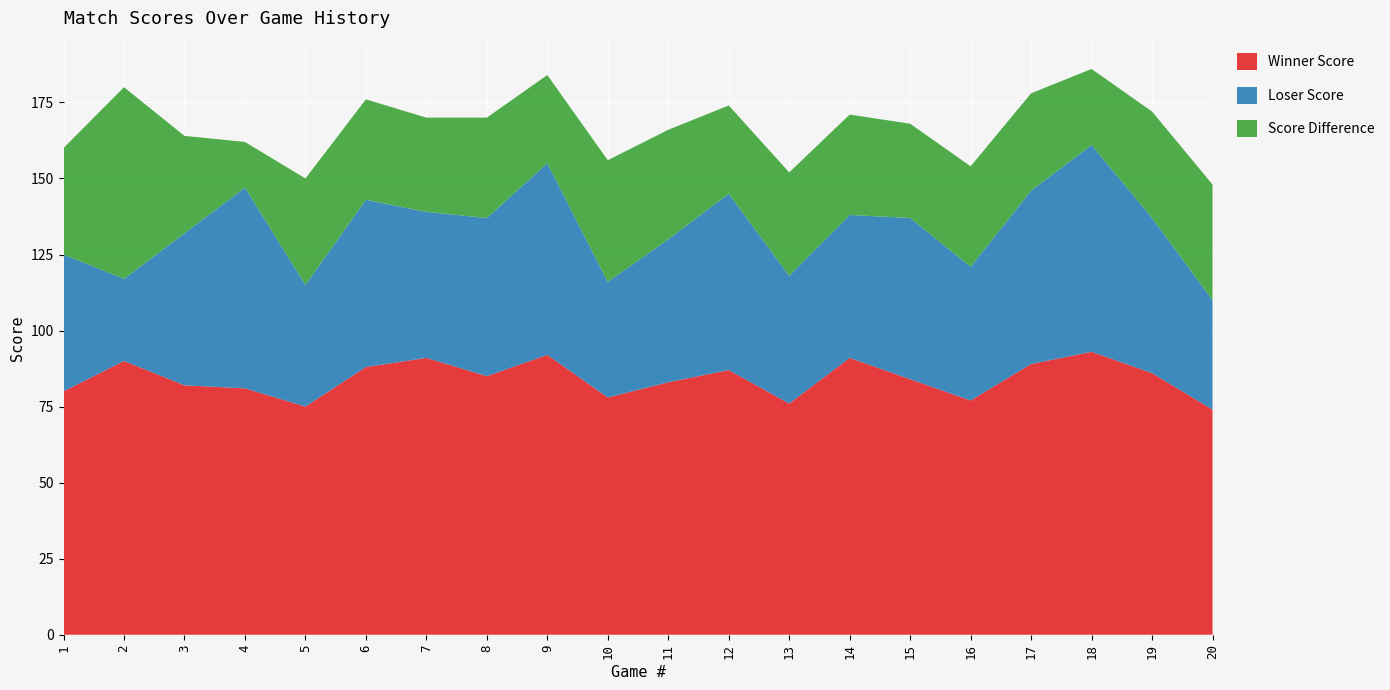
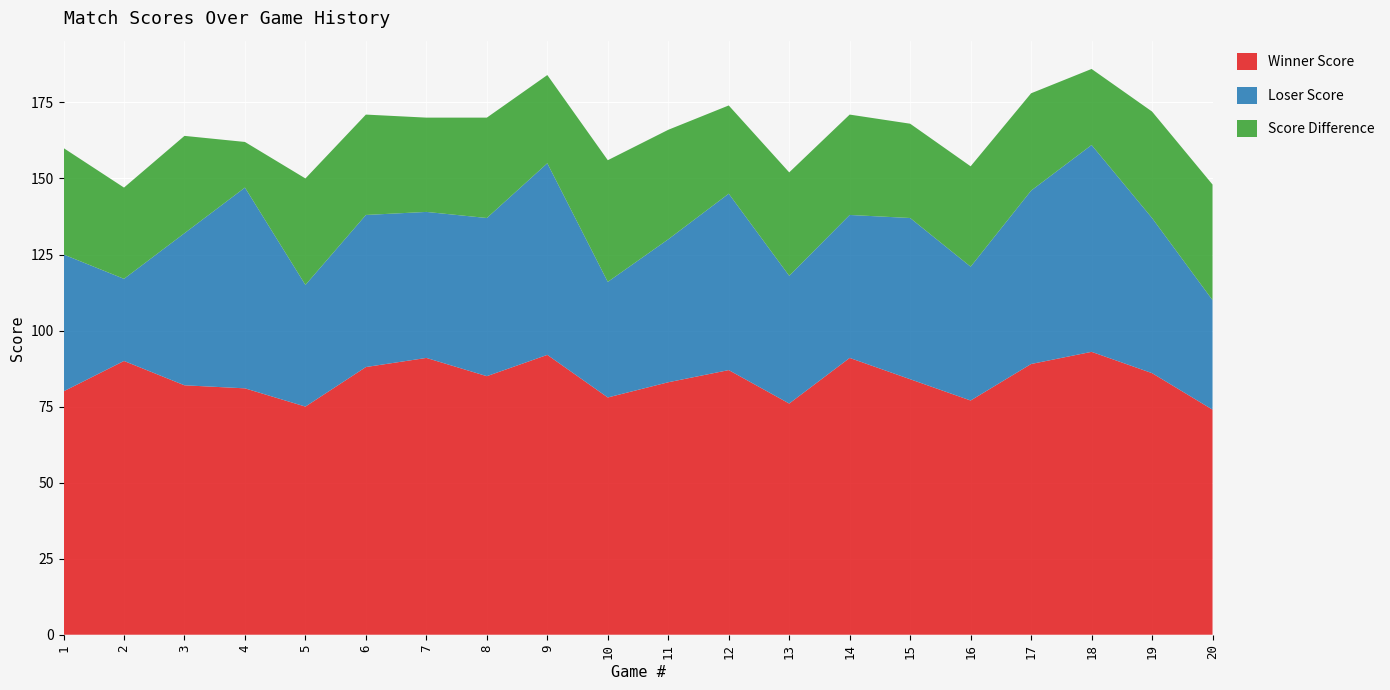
Score Difference, 2: 63 -> 30
Loser Score, 6: 55 -> 50
